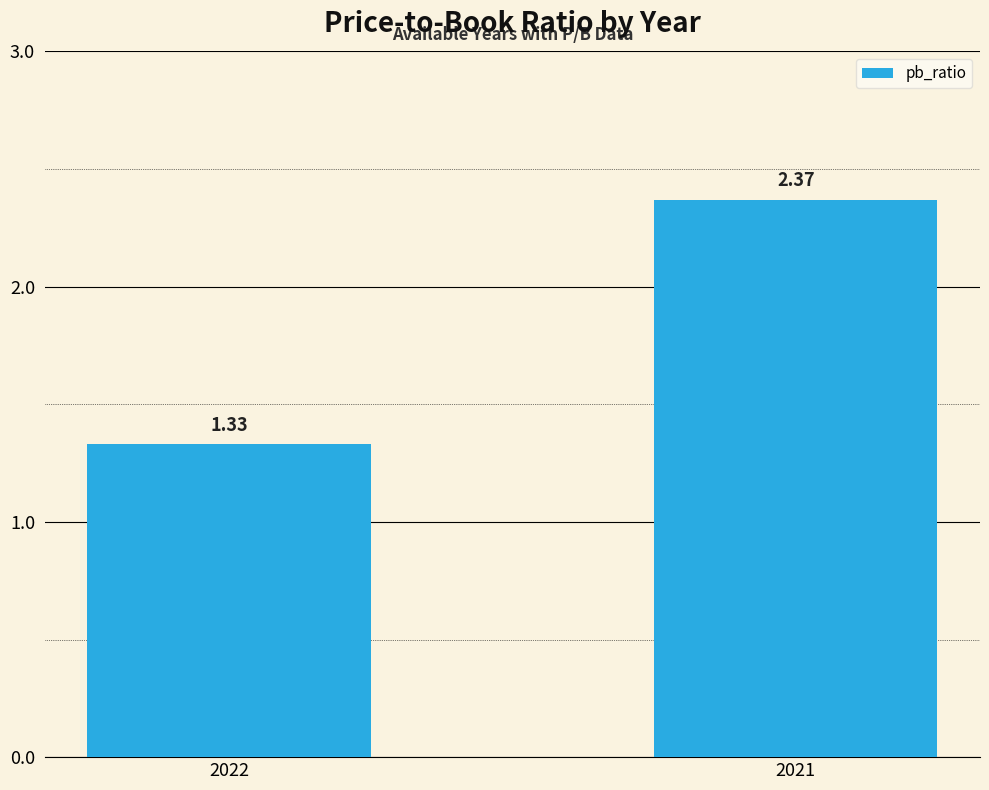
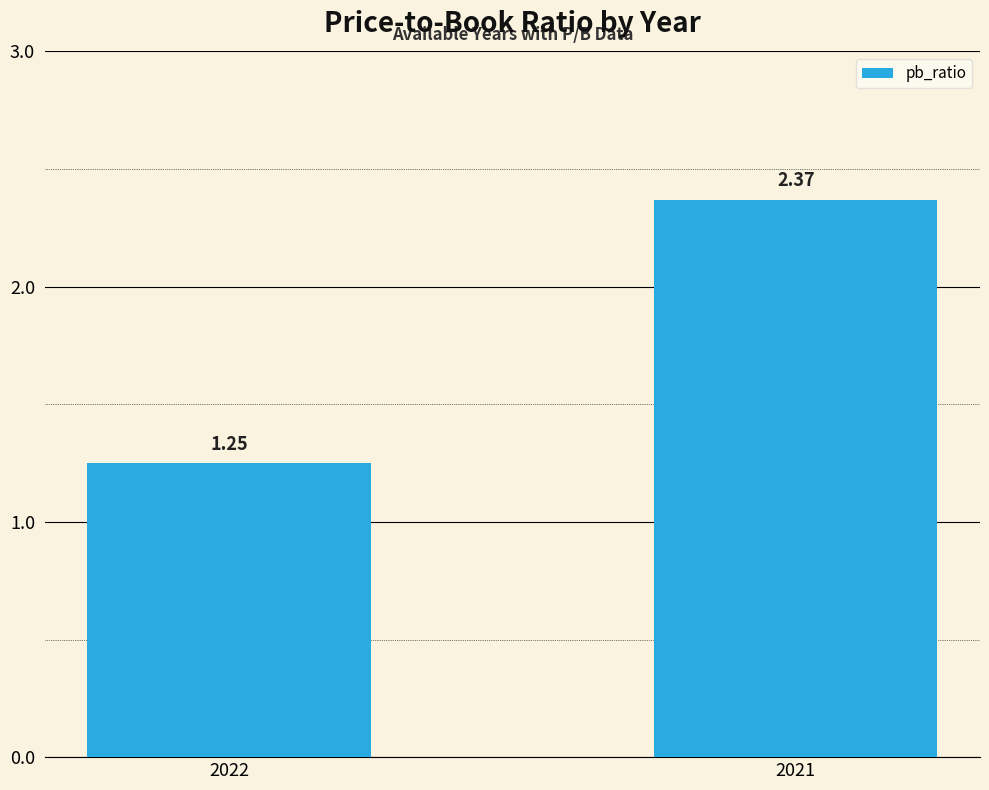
2022: 1.33 -> 1.25
